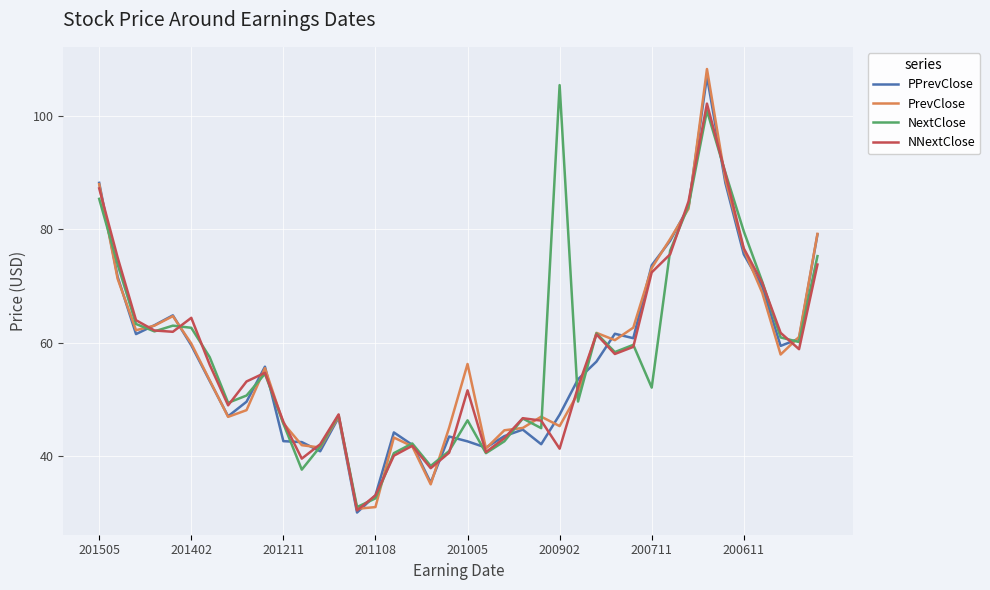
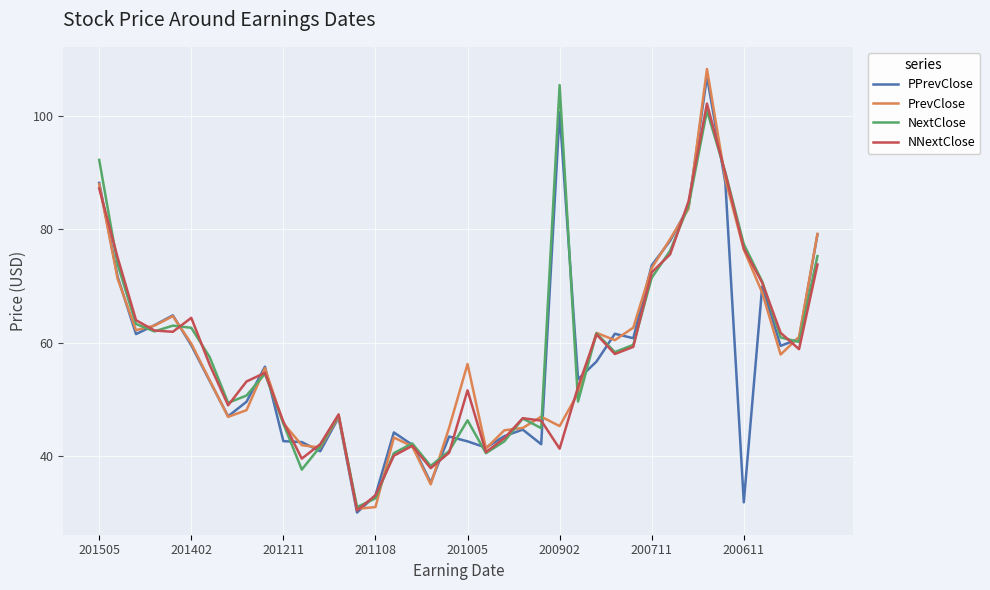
NextClose, 201505: 85 -> 92
PPrevClose, 200902: 47 -> 101
NextClose, 200711: 52 -> 71
PPrevClose, 200611: 76 -> 32
NextClose, 200611: 80 -> 77
